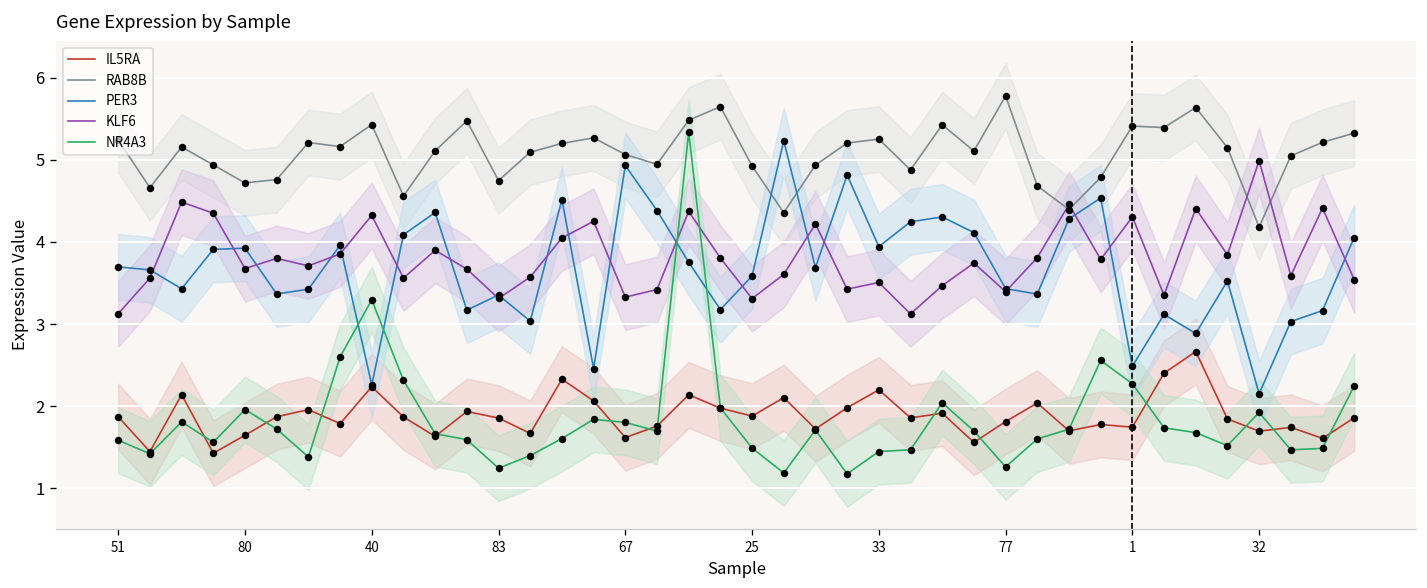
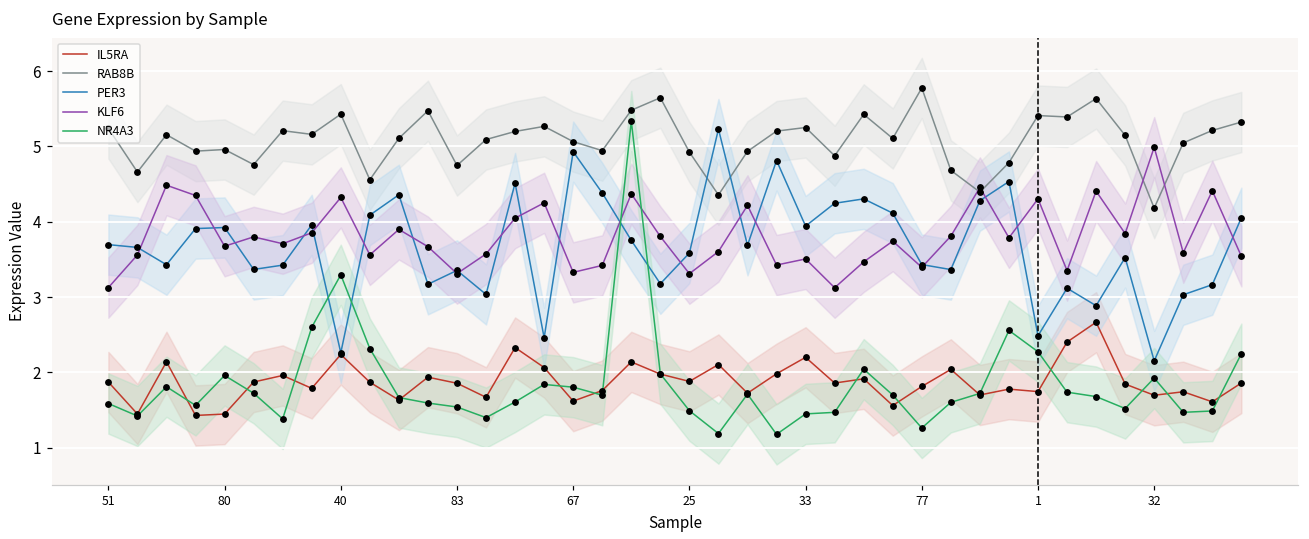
IL5RA, 80: 1.6 -> 1.4
RAB8B, 80: 4.7 -> 5.0
NR4A3, 83: 1.2 -> 1.5
